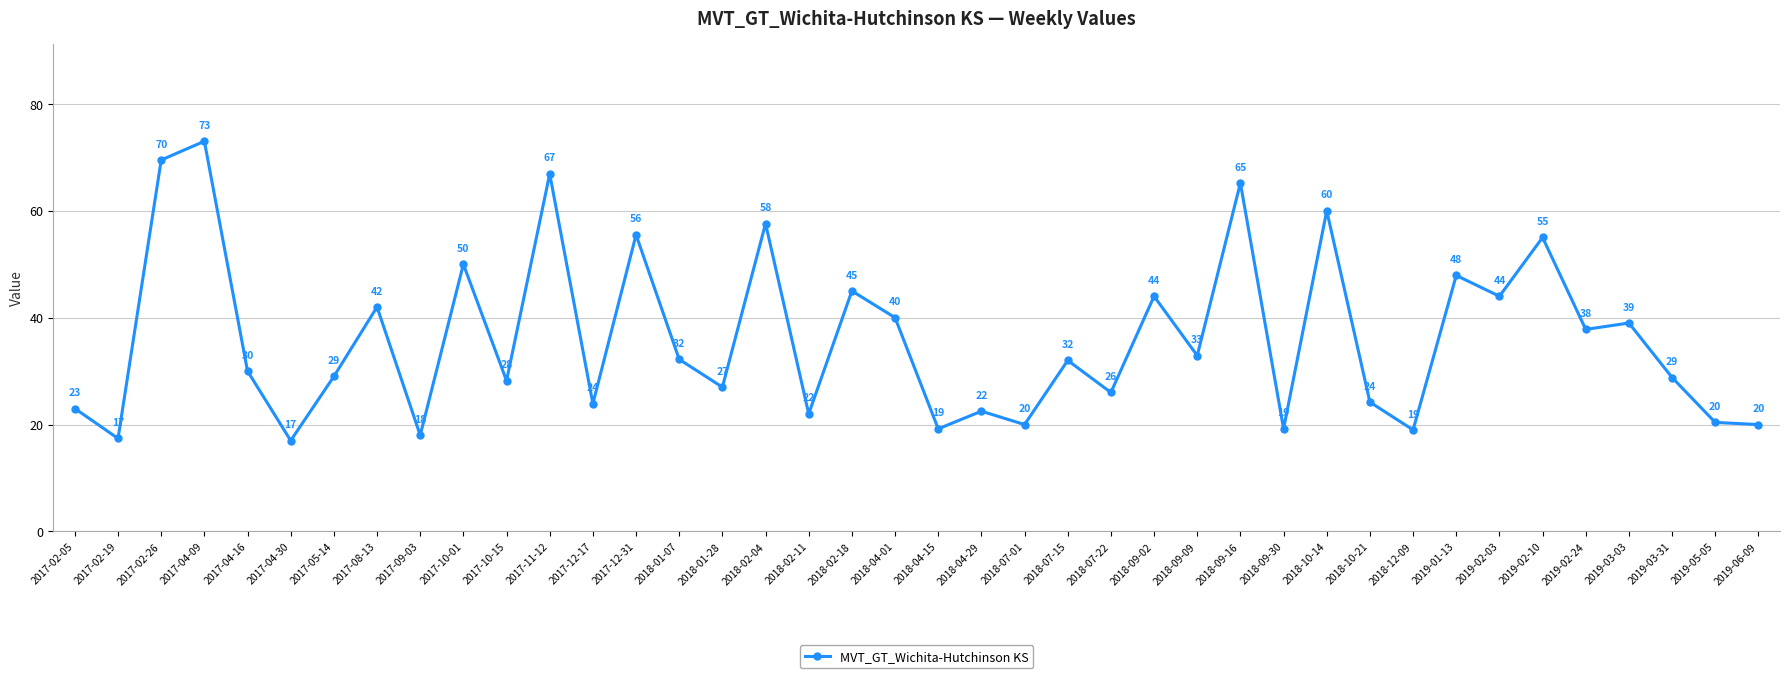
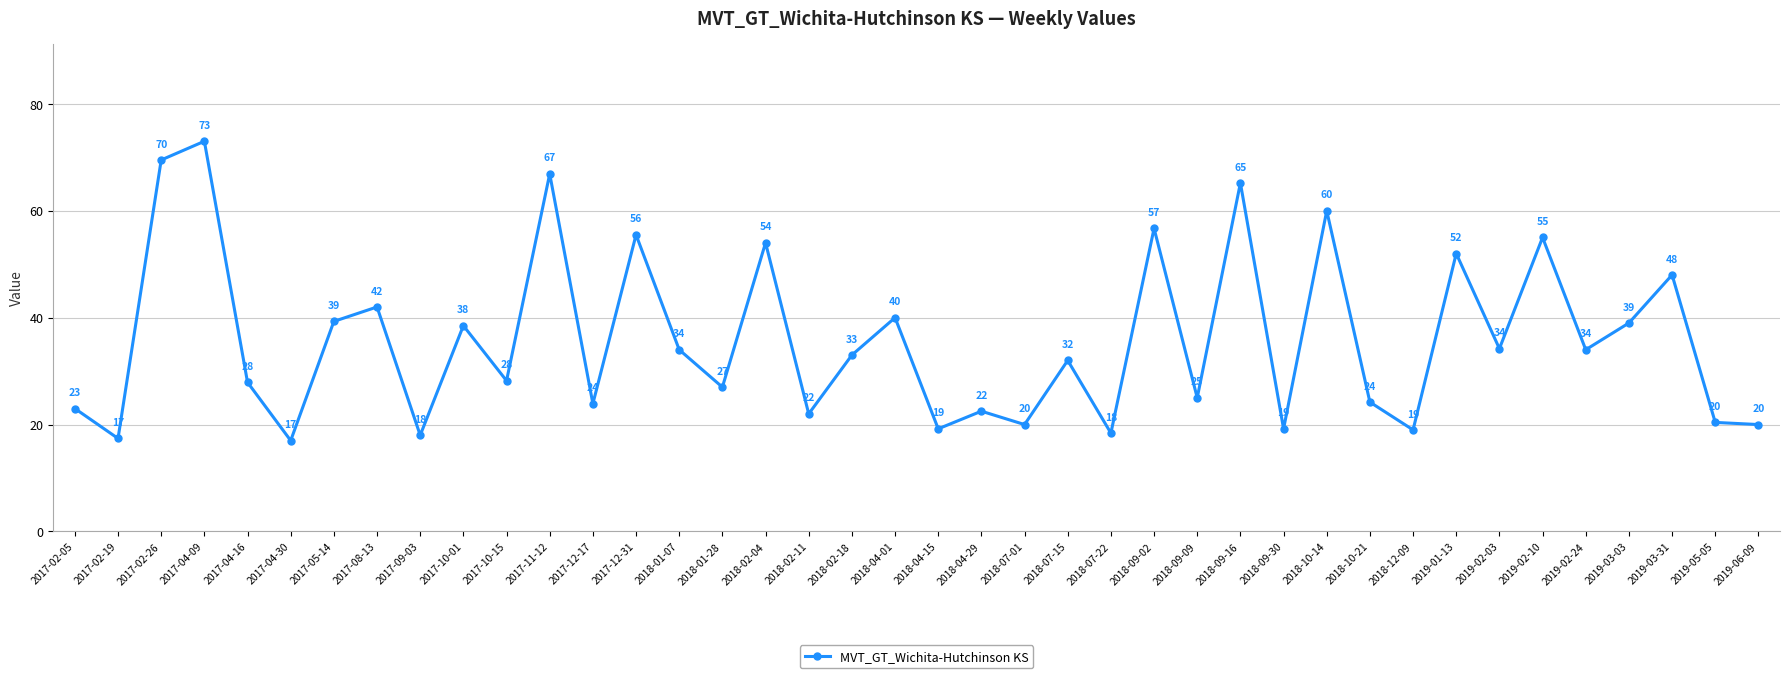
2017-04-16: 30 -> 28
2017-05-14: 29 -> 39
2017-10-01: 50 -> 38
2018-01-07: 32 -> 34
2018-02-04: 58 -> 54
2018-02-18: 45 -> 33
2018-07-22: 26 -> 18
2018-09-02: 44 -> 57
2018-09-09: 33 -> 25
2019-01-13: 48 -> 52
2019-02-03: 44 -> 34
2019-02-24: 38 -> 34
2019-03-31: 29 -> 48
